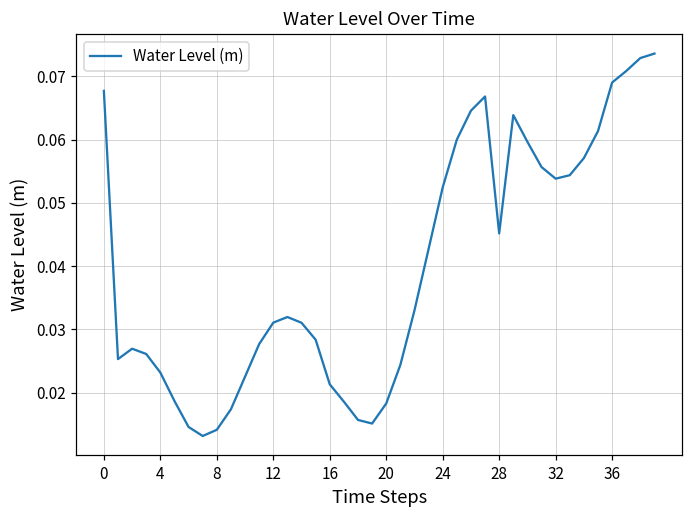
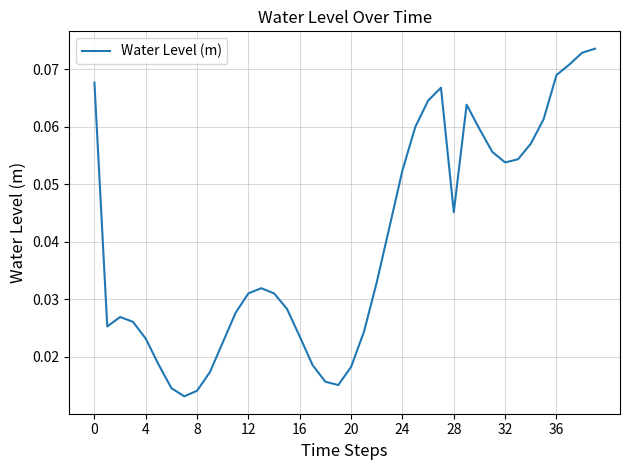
16: 0.021 -> 0.024
